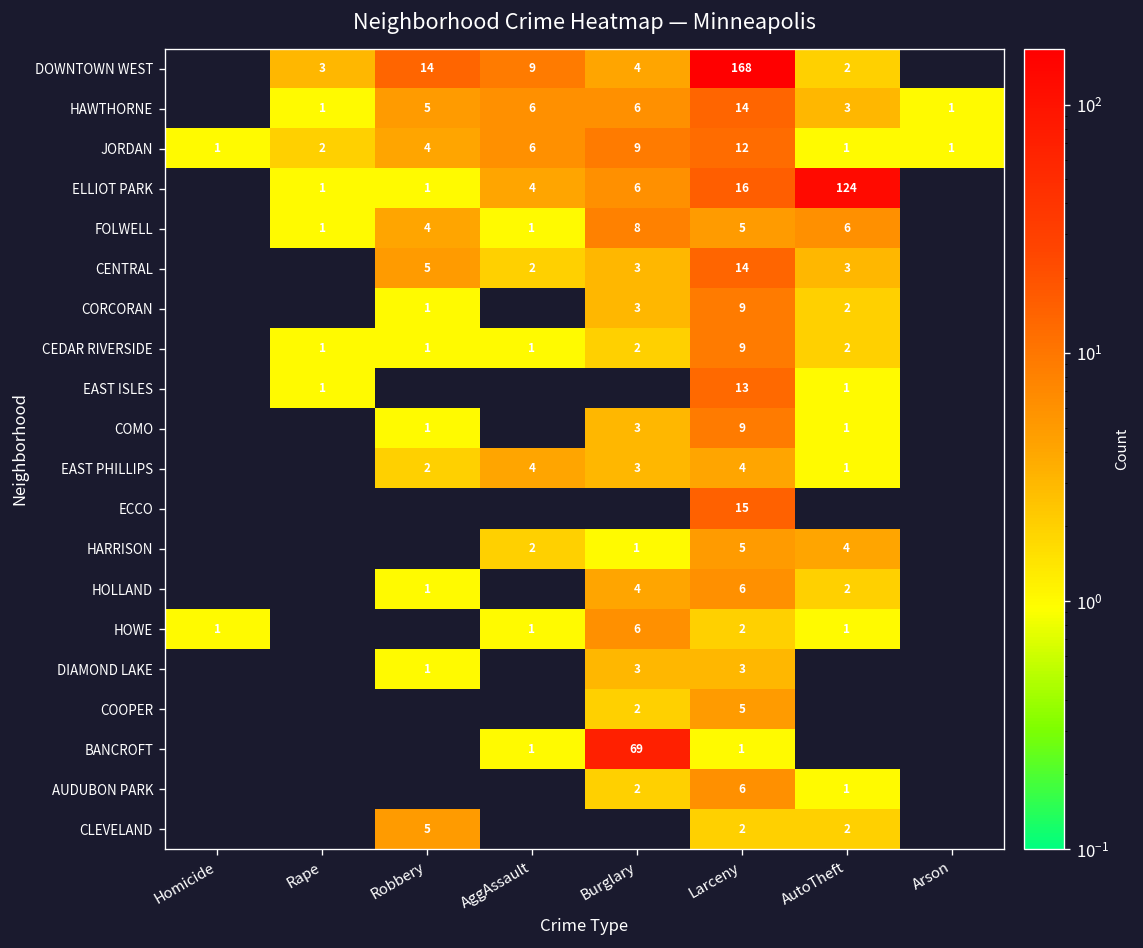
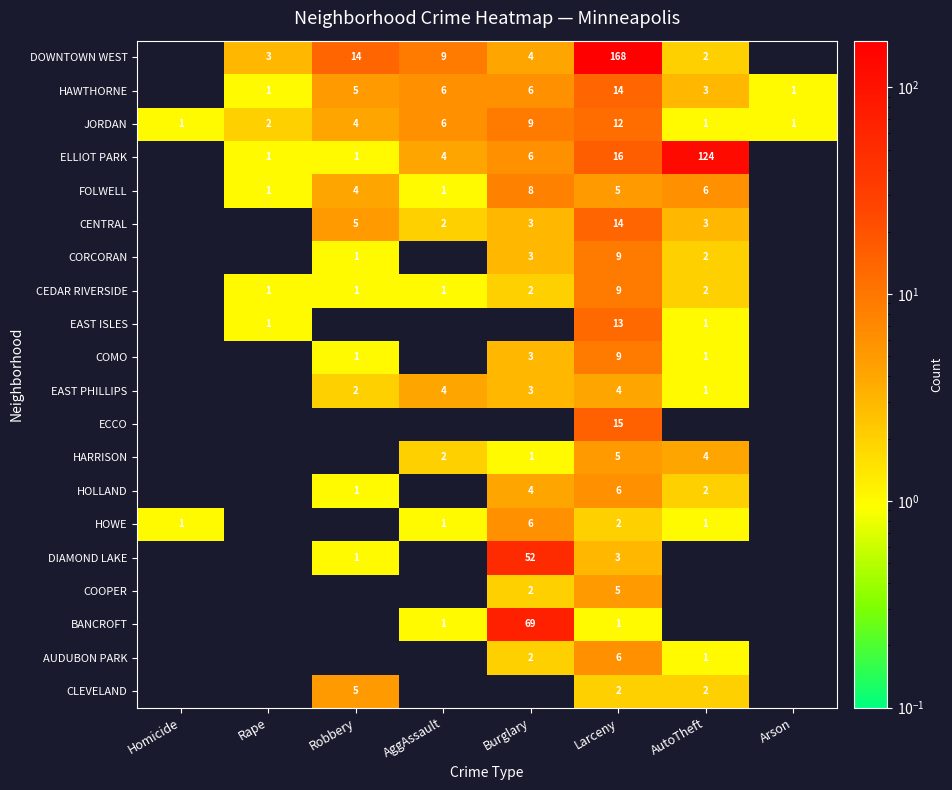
DIAMOND LAKE, Burglary: 3 -> 52
